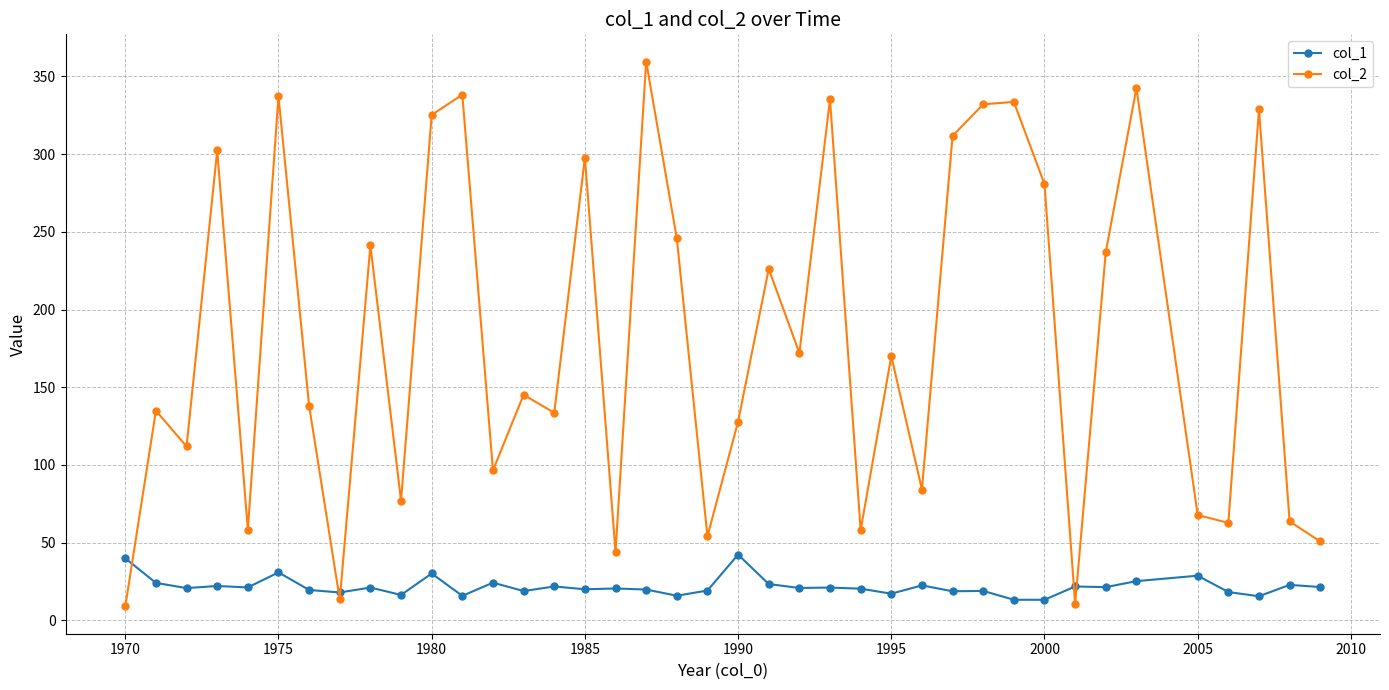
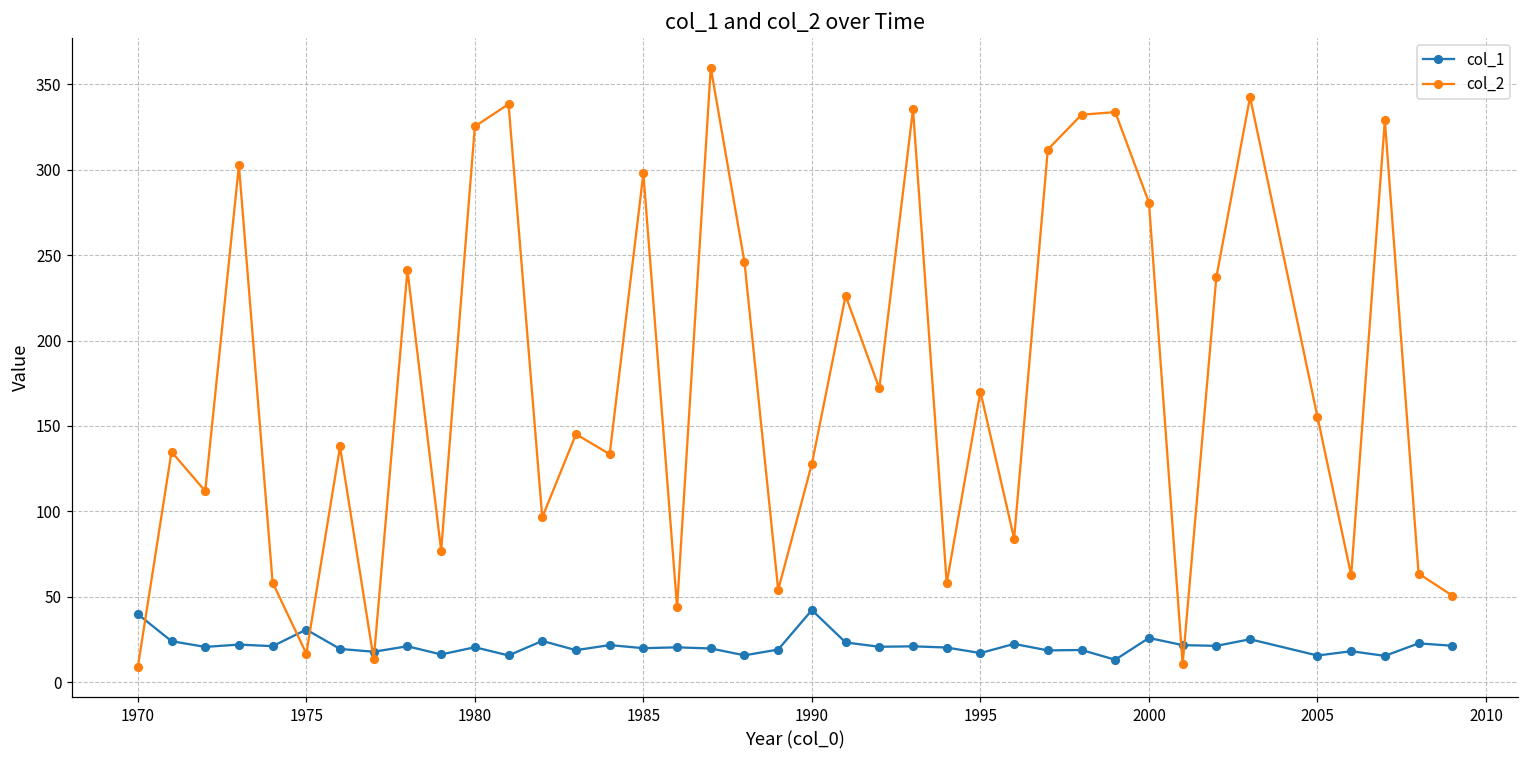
col_2, 1975: 337 -> 17
col_1, 1980: 30 -> 21
col_1, 2000: 13 -> 26
col_1, 2005: 29 -> 16
col_2, 2005: 68 -> 155
